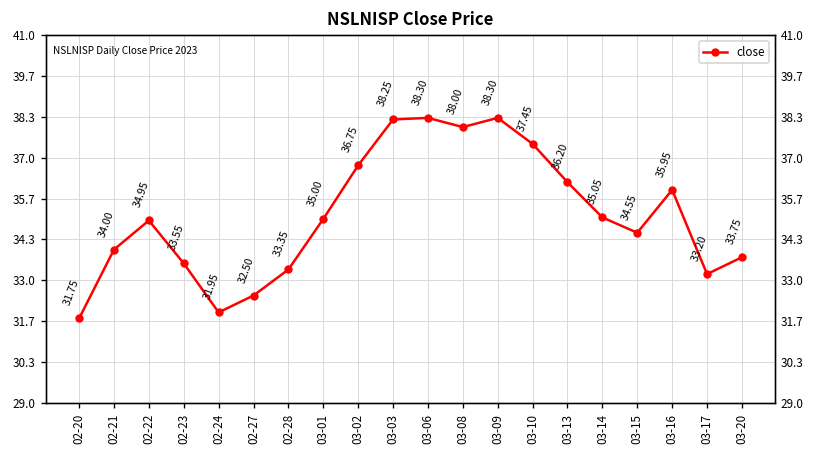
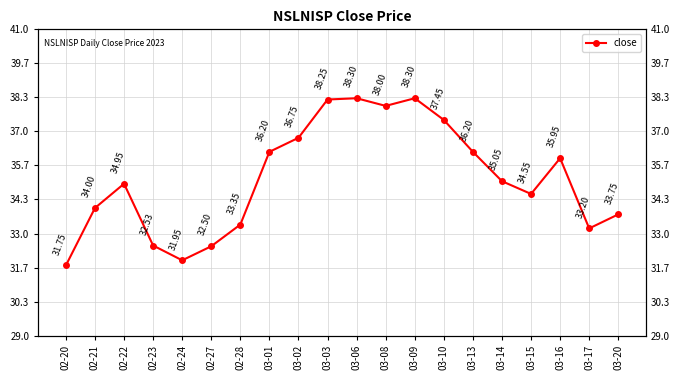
02-23: 33.55 -> 32.53
03-01: 35.00 -> 36.20
